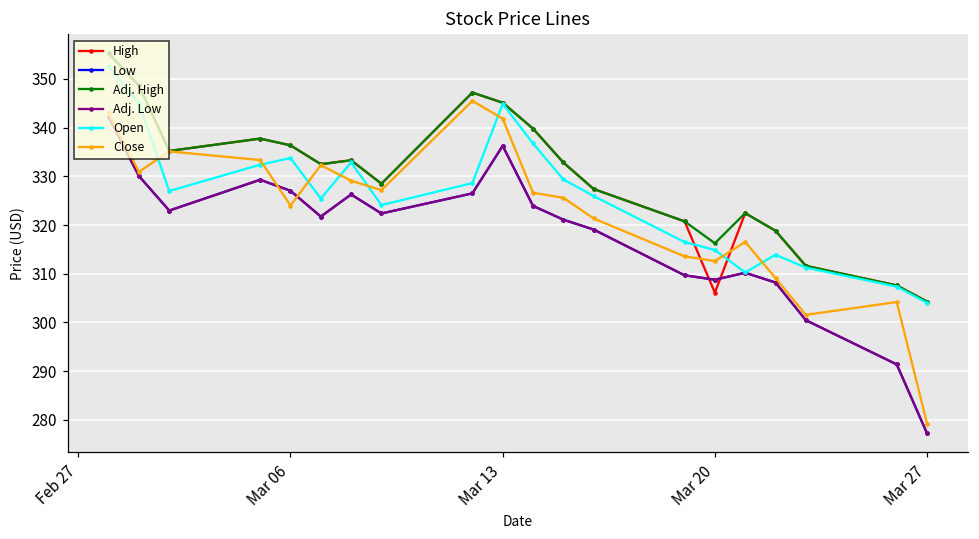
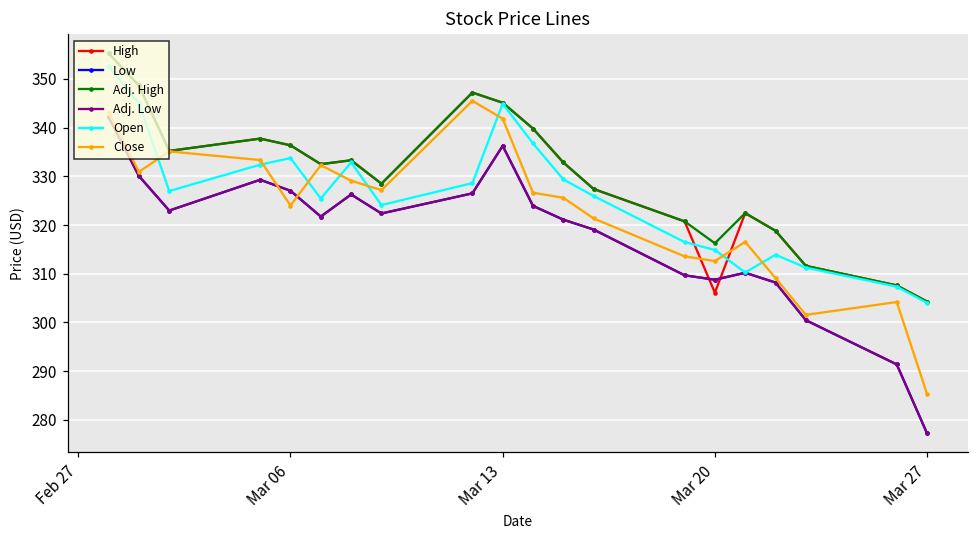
Close, Mar 27: 279 -> 285
